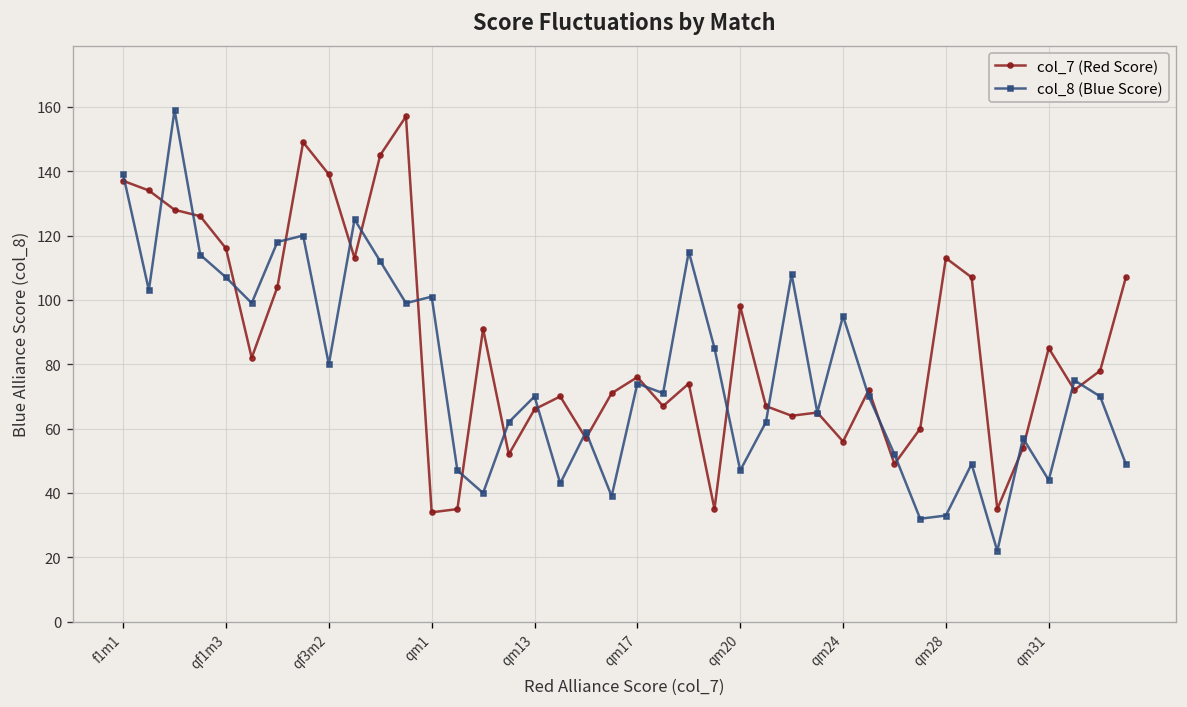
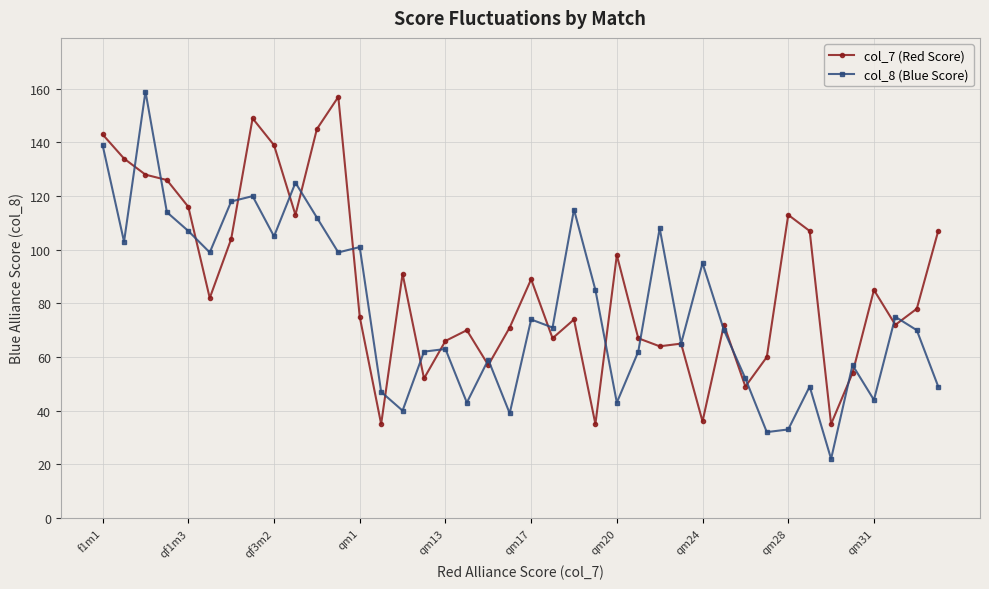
col_7 (Red Score), f1m1: 137 -> 143
col_8 (Blue Score), qf3m2: 80 -> 105
col_7 (Red Score), qm1: 34 -> 75
col_8 (Blue Score), qm13: 70 -> 63
col_7 (Red Score), qm17: 76 -> 89
col_8 (Blue Score), qm20: 47 -> 43
col_7 (Red Score), qm24: 56 -> 36
